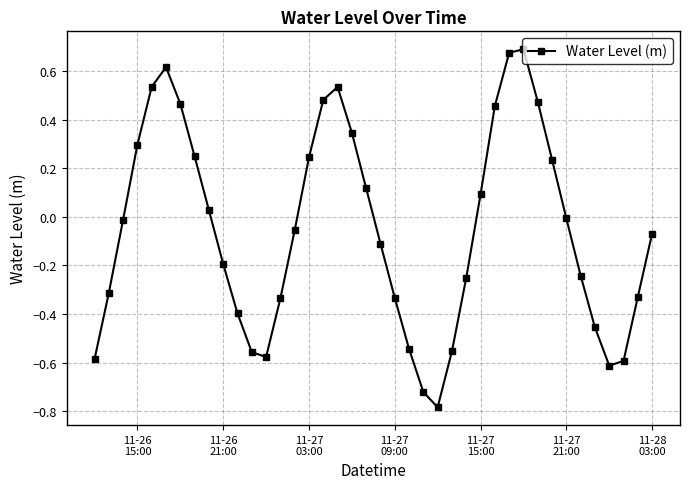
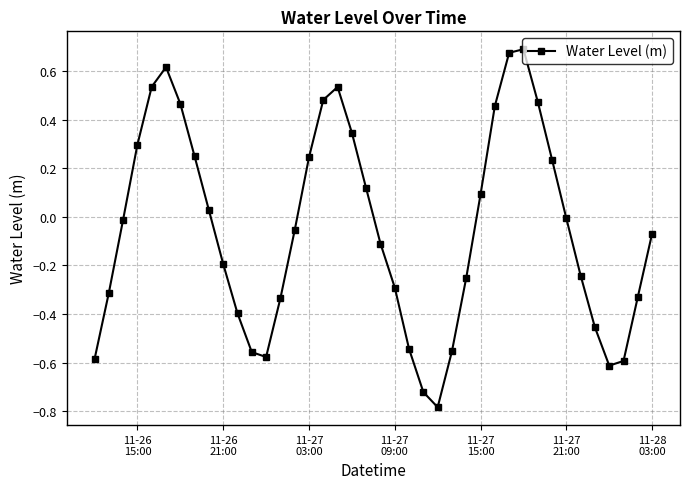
11-27 09:00: -0.33 -> -0.29
